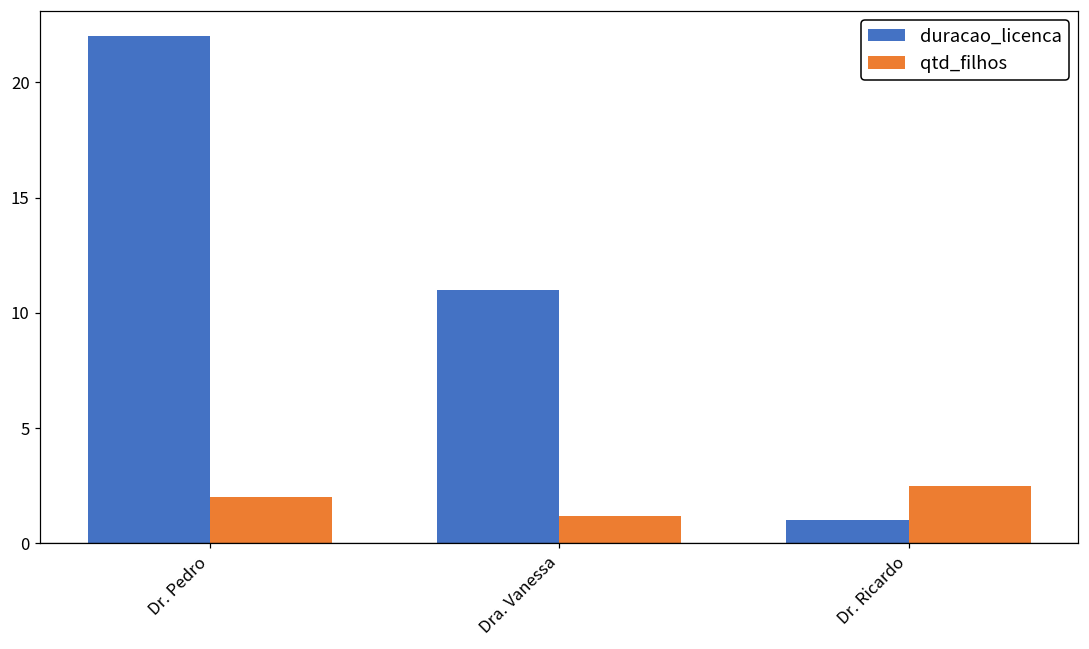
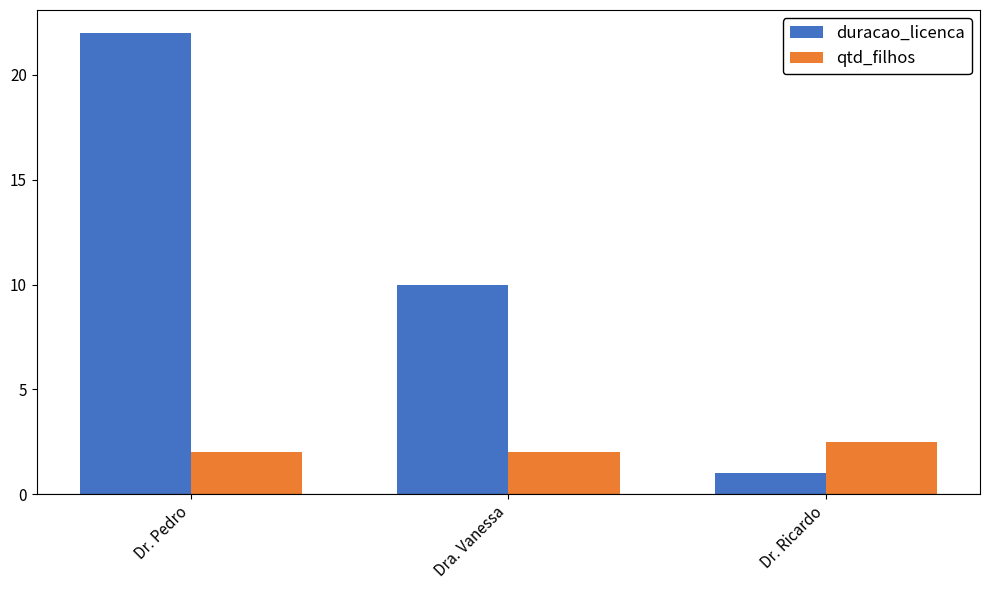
duracao_licenca, Dra. Vanessa: 11 -> 10
qtd_filhos, Dra. Vanessa: 1.2 -> 2.0
